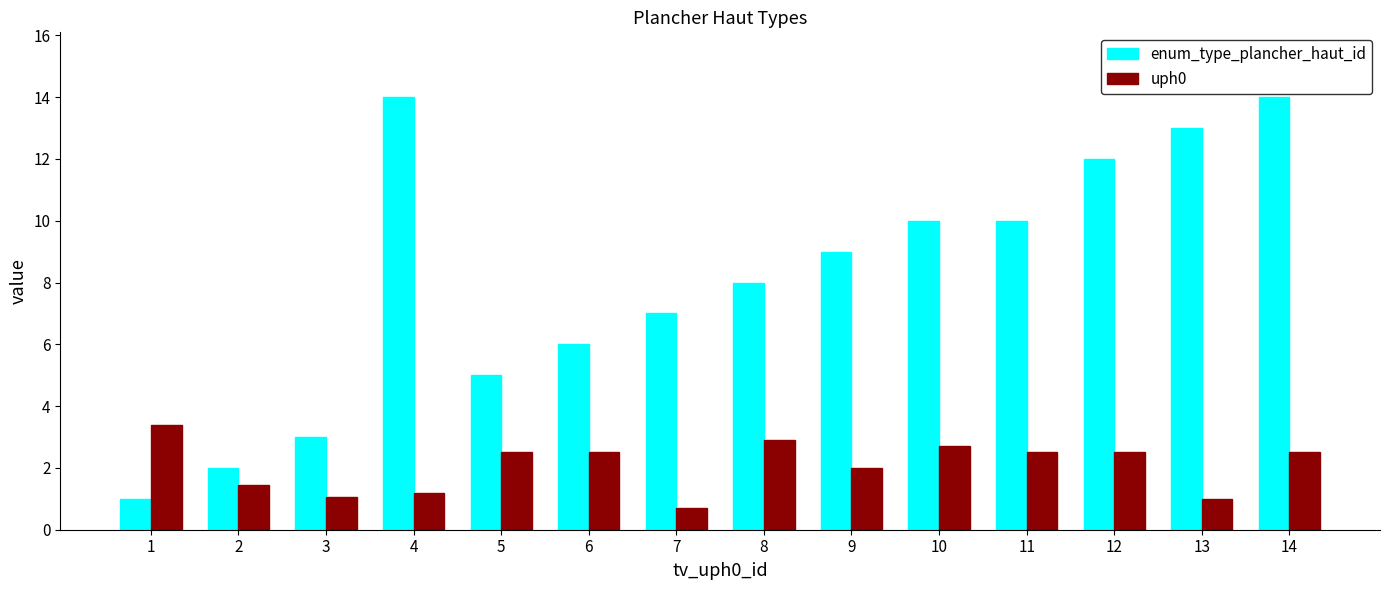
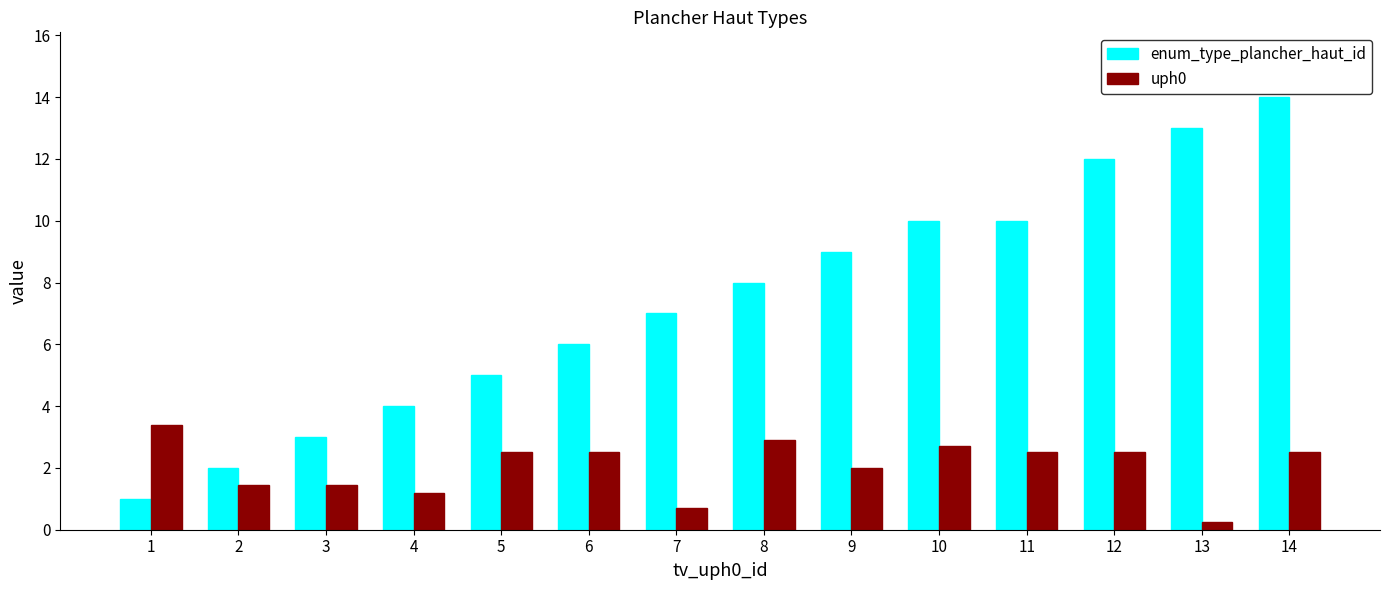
uph0, 3: 1.1 -> 1.5
enum_type_plancher_haut_id, 4: 14 -> 4
uph0, 13: 1.0 -> 0.2
